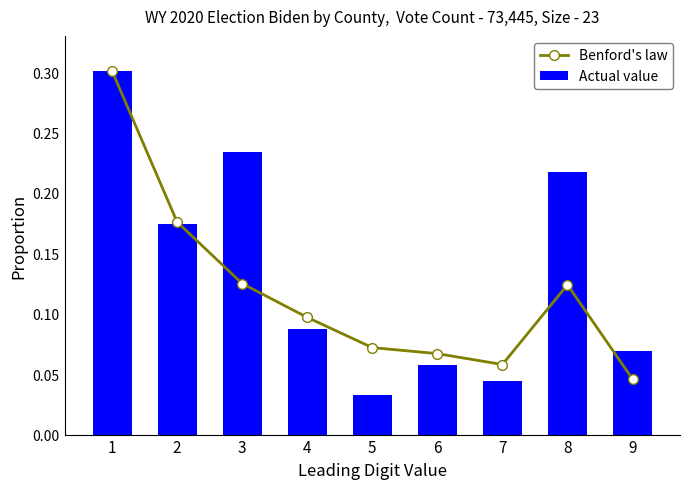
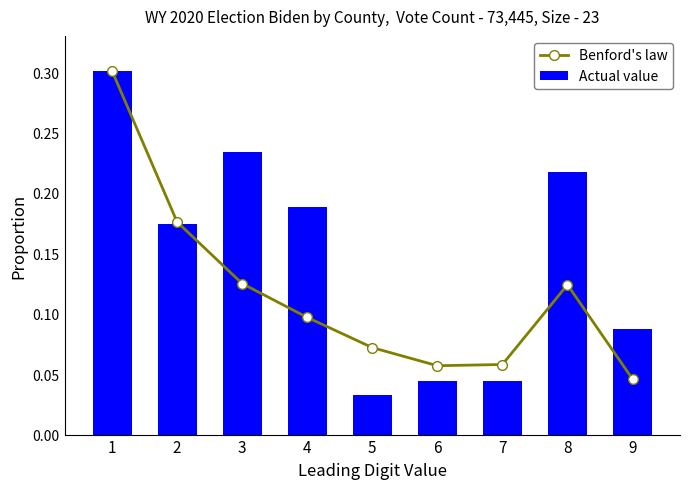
Actual value, 4: 0.087 -> 0.188
Benford's law, 6: 0.067 -> 0.057
Actual value, 6: 0.058 -> 0.044
Actual value, 9: 0.069 -> 0.087
